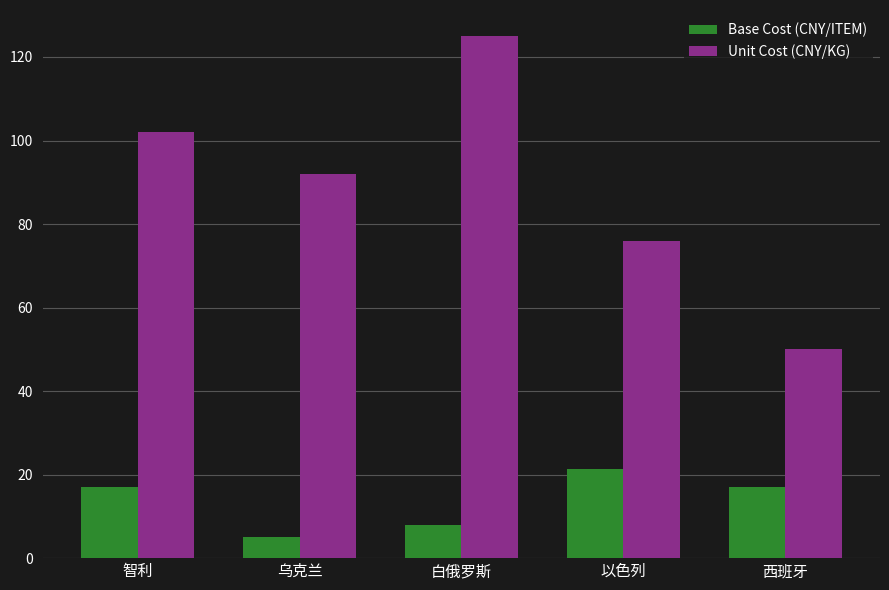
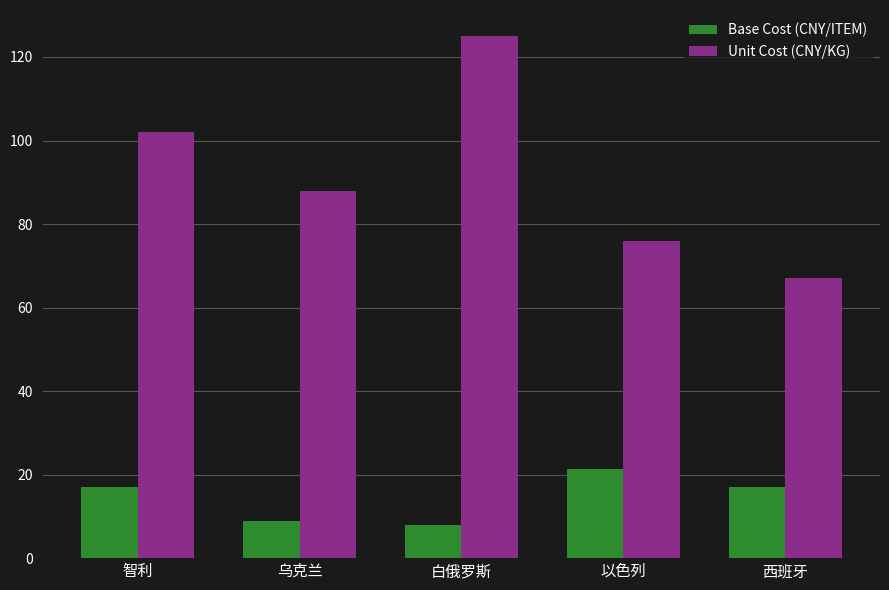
Base Cost (CNY/ITEM), 乌克兰: 5 -> 9
Unit Cost (CNY/KG), 乌克兰: 92 -> 88
Unit Cost (CNY/KG), 西班牙: 50 -> 67
